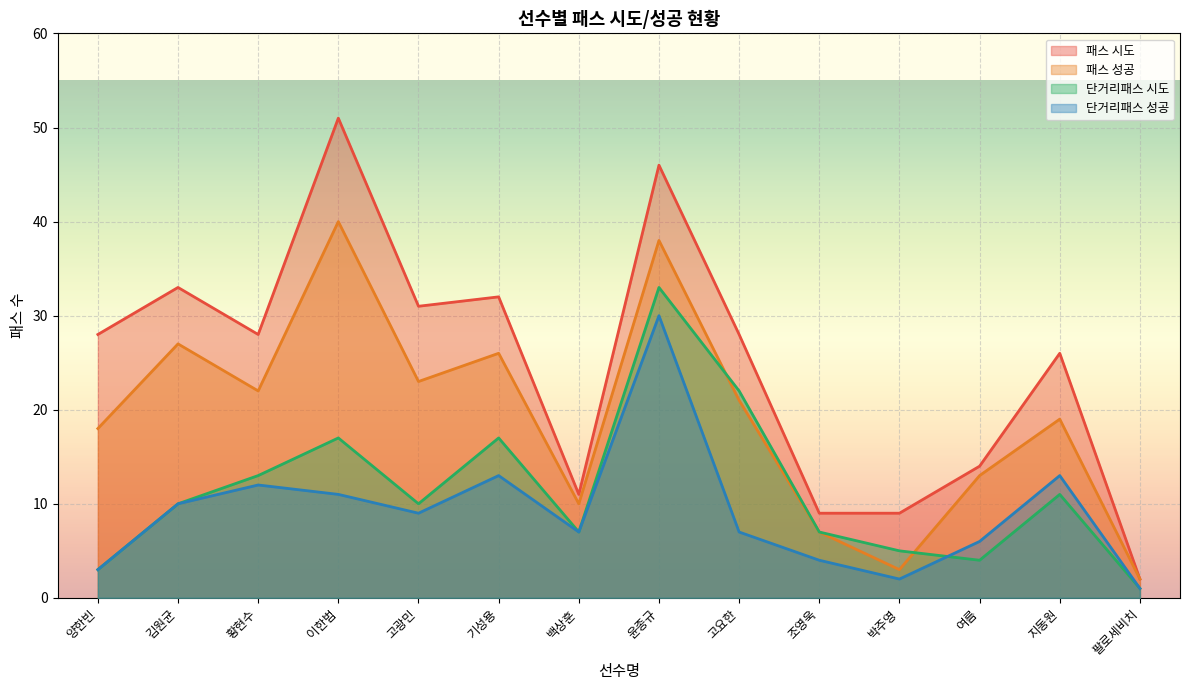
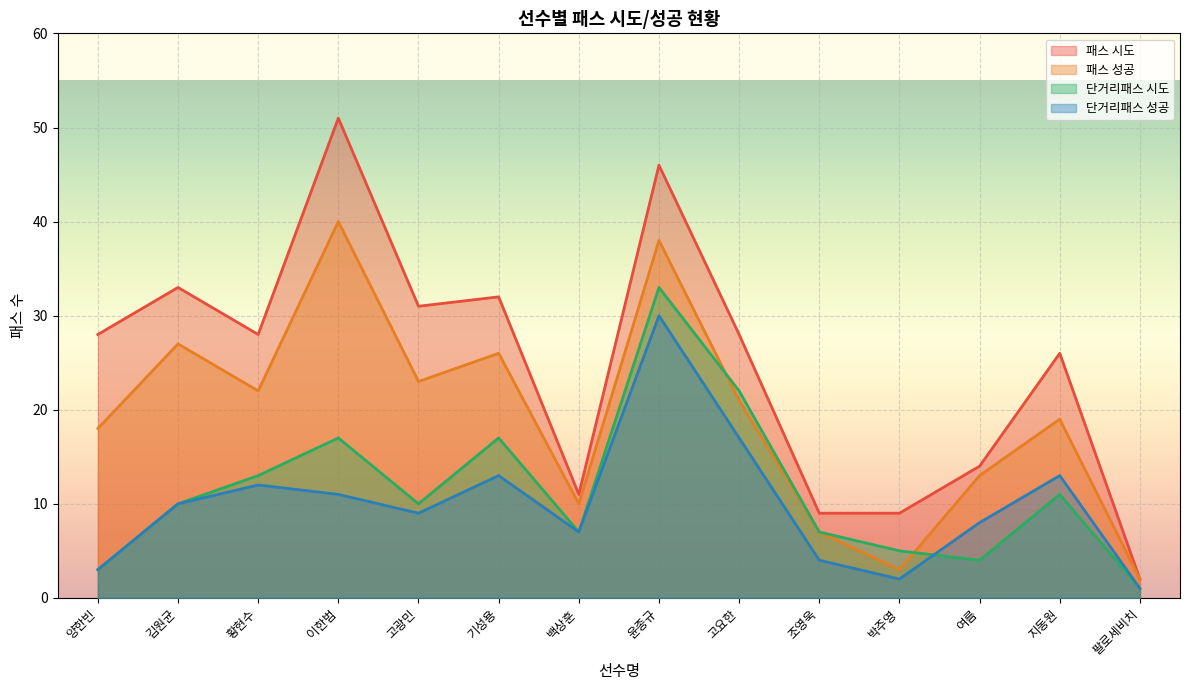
단거리패스 성공, 고요한: 7 -> 17
단거리패스 성공, 여름: 6 -> 8
